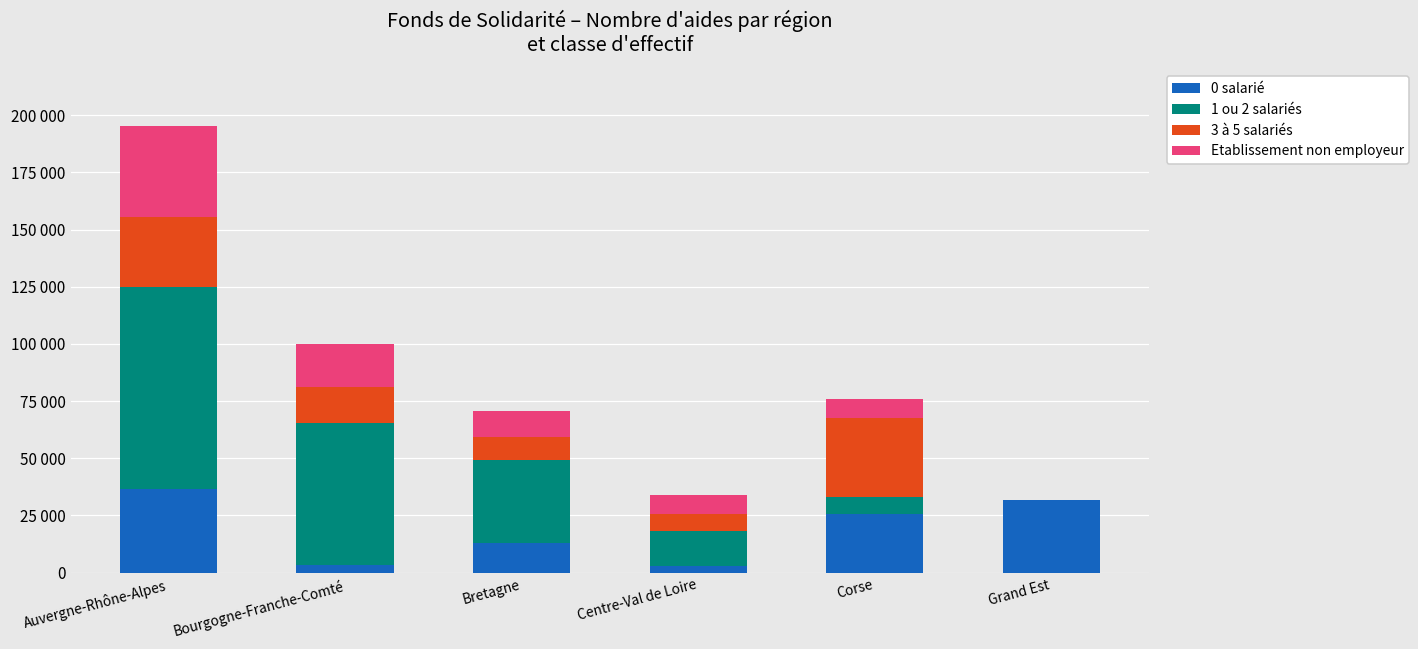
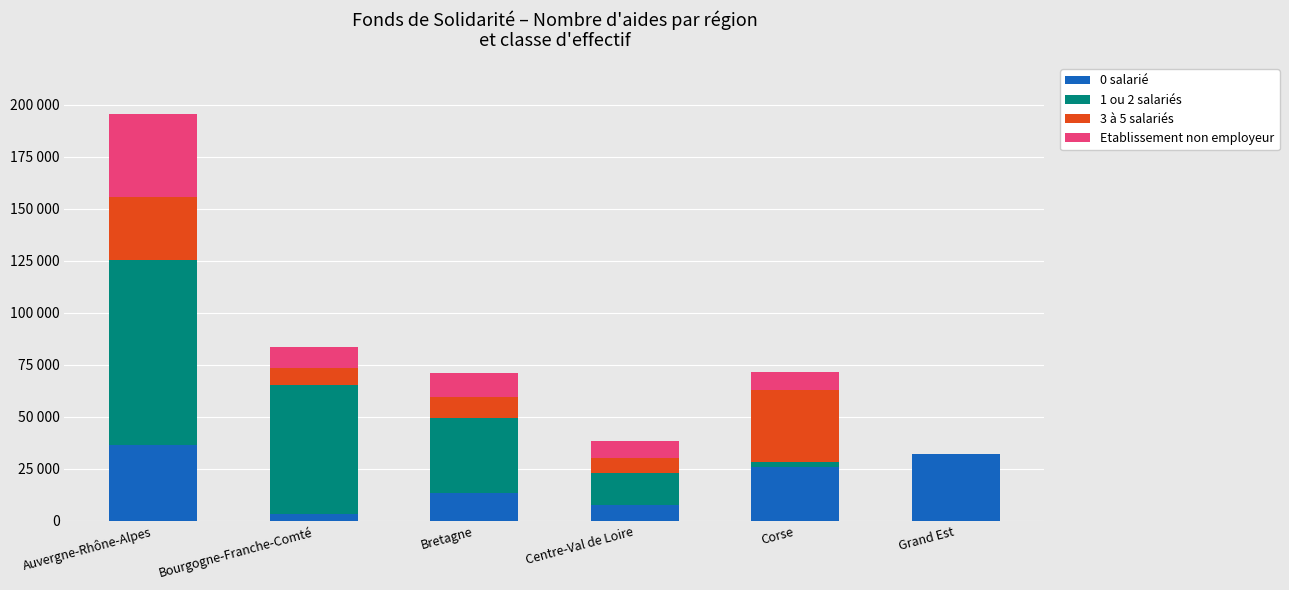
3 à 5 salariés, Bourgogne-Franche-Comté: 16000 -> 8000
Etablissement non employeur, Bourgogne-Franche-Comté: 19000 -> 10000
0 salarié, Centre-Val de Loire: 3000 -> 7000
1 ou 2 salariés, Corse: 7000 -> 3000
